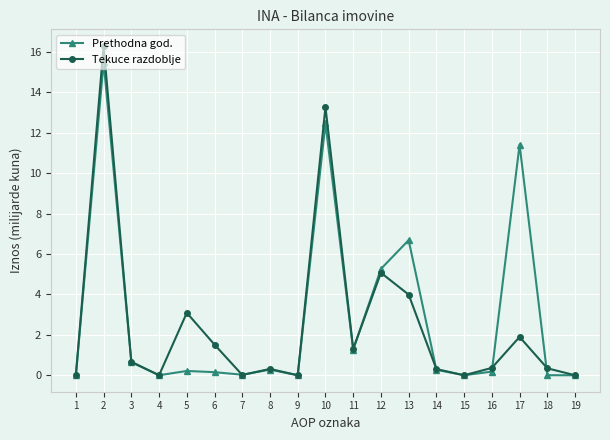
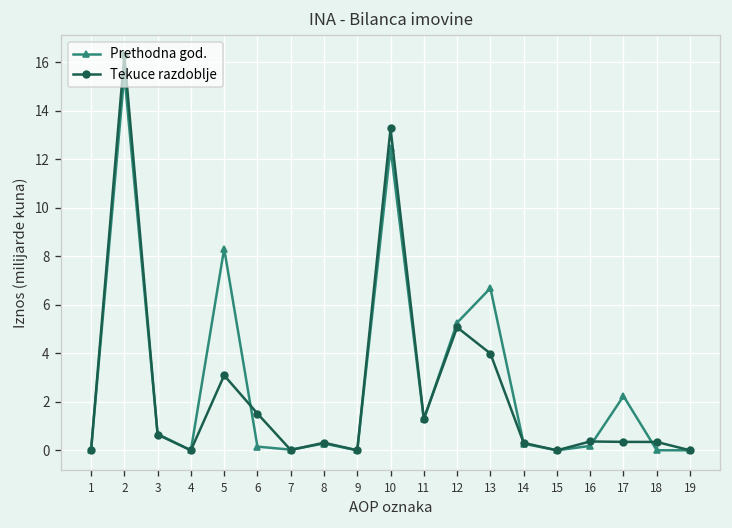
Prethodna god., 5: 0.2 -> 8.3
Prethodna god., 17: 11.4 -> 2.2
Tekuce razdoblje, 17: 1.9 -> 0.3
